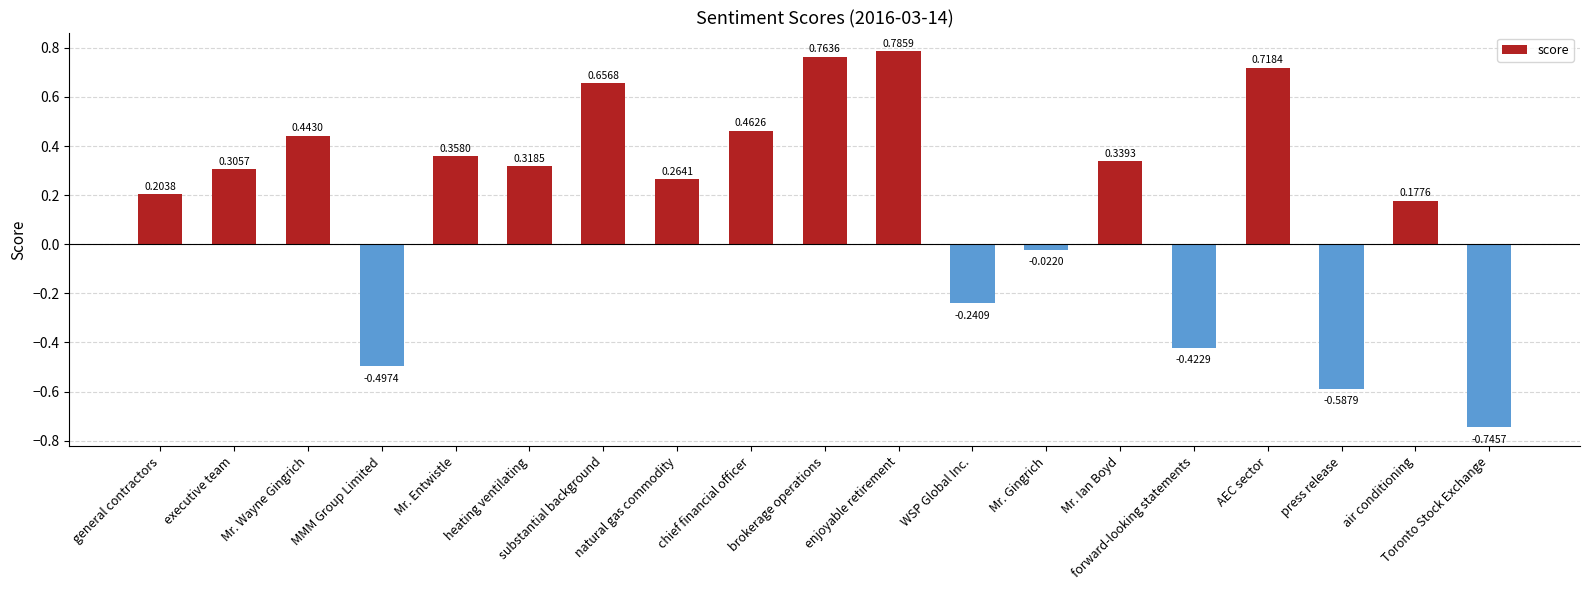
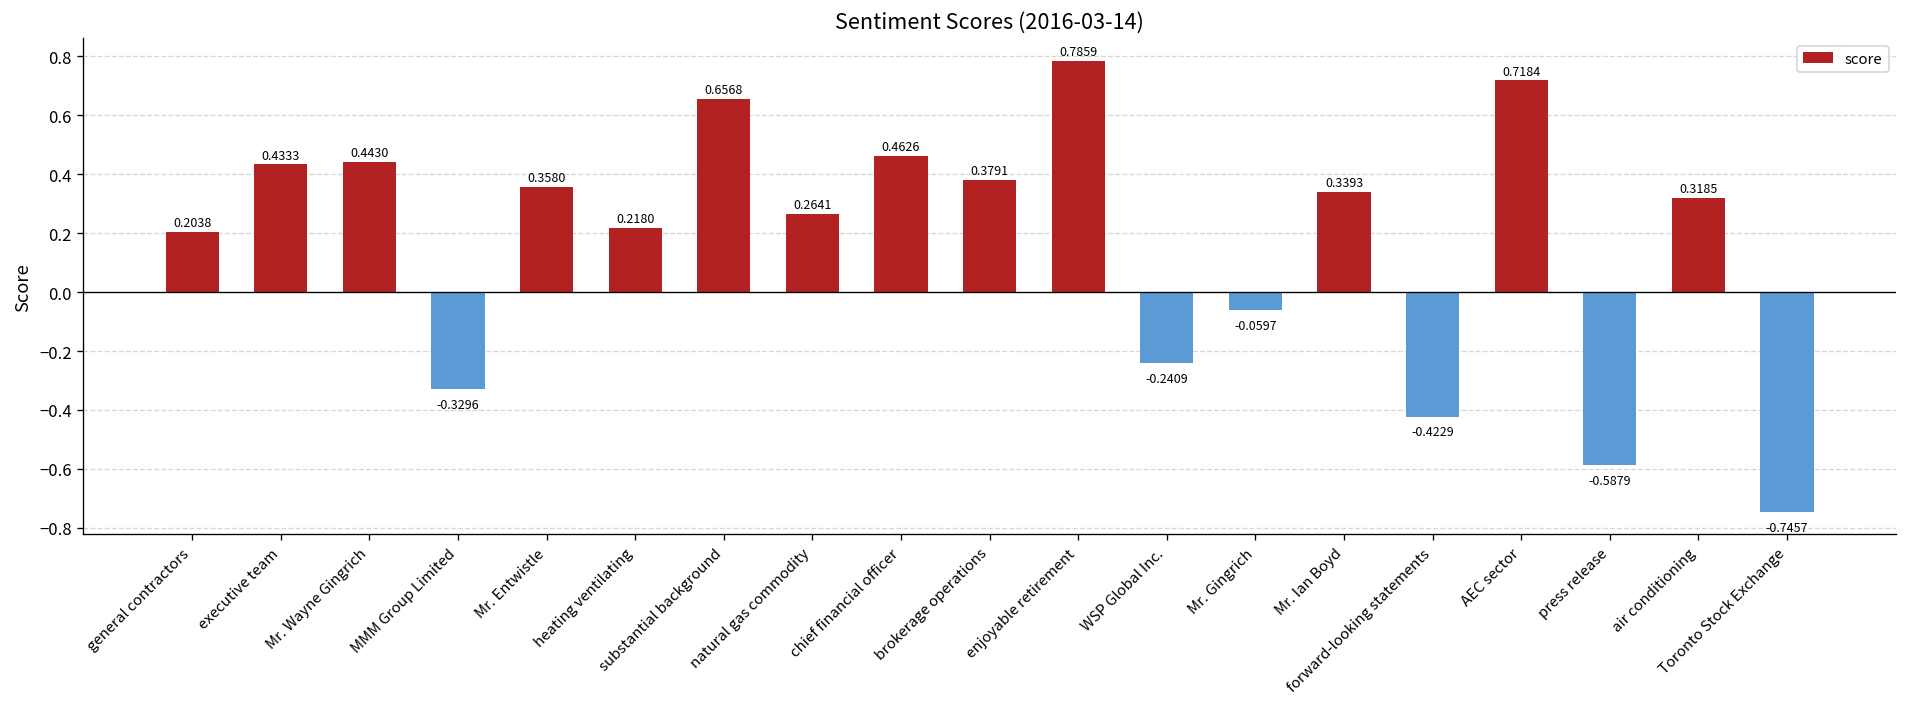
executive team: 0.3057 -> 0.4333
MMM Group Limited: -0.4974 -> -0.3296
heating ventilating: 0.3185 -> 0.2180
brokerage operations: 0.7636 -> 0.3791
Mr. Gingrich: -0.0220 -> -0.0597
air conditioning: 0.1776 -> 0.3185
